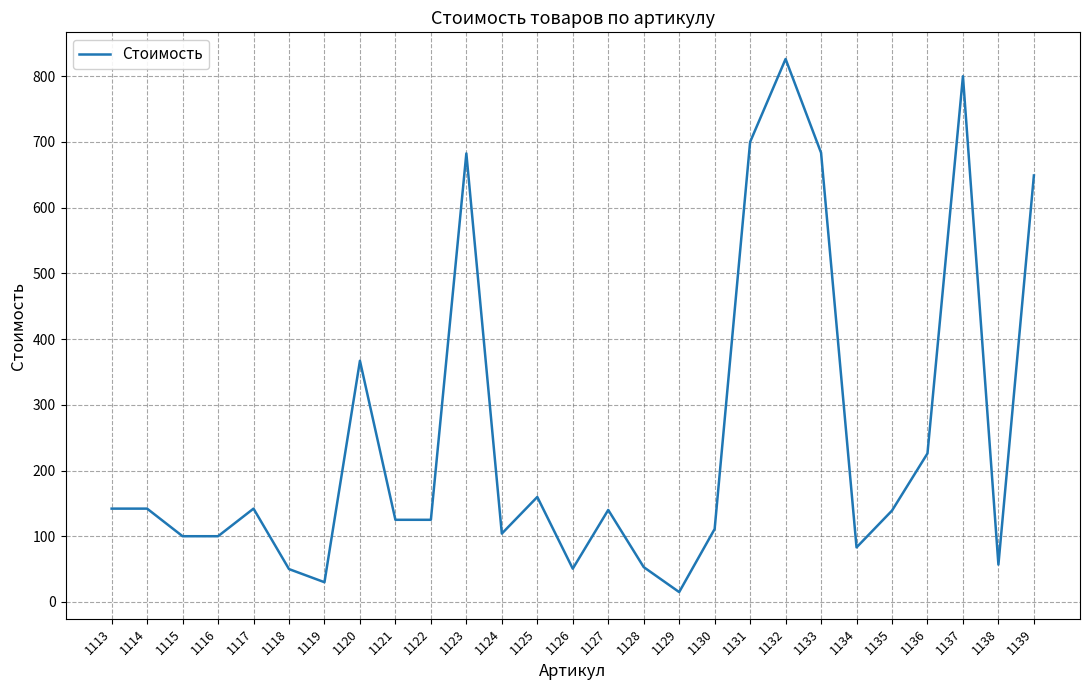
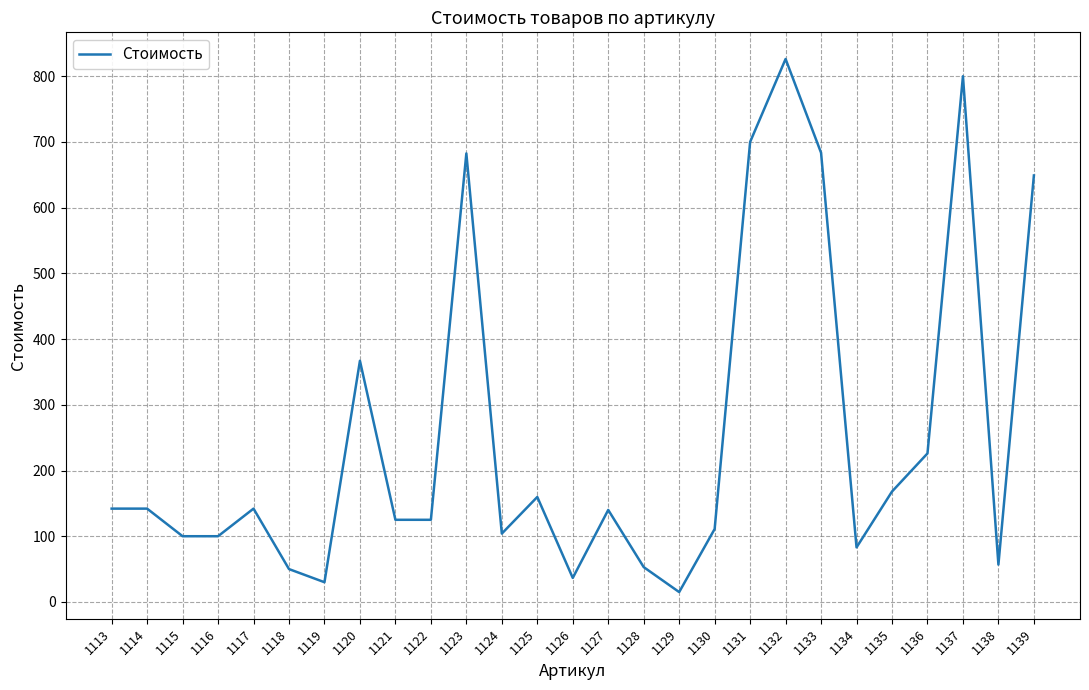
1126: 50 -> 40
1135: 140 -> 170
